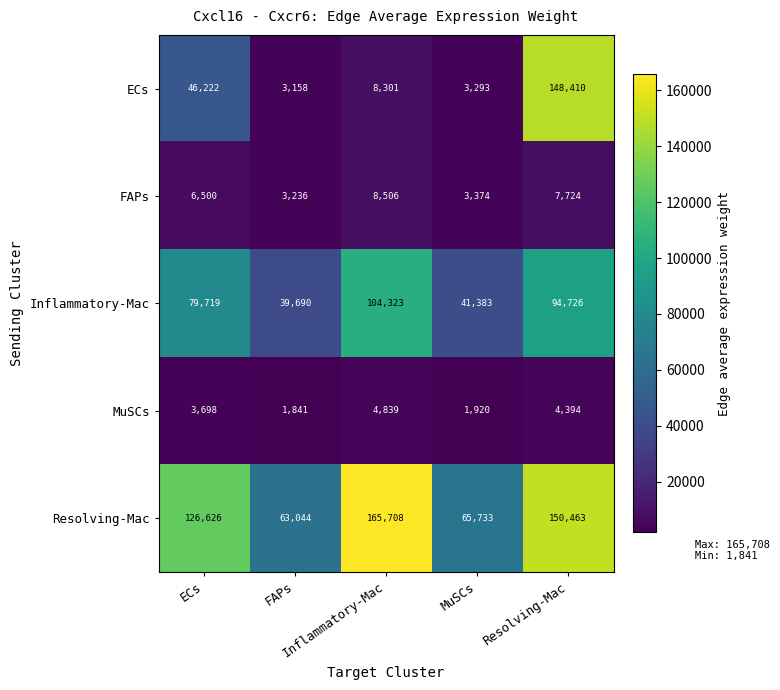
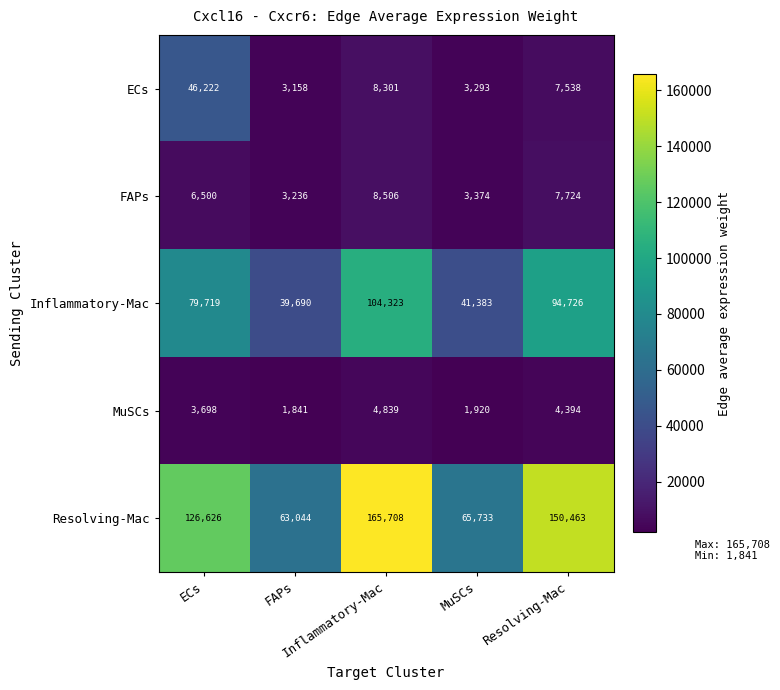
ECs, Resolving-Mac: 148,410 -> 7,538
